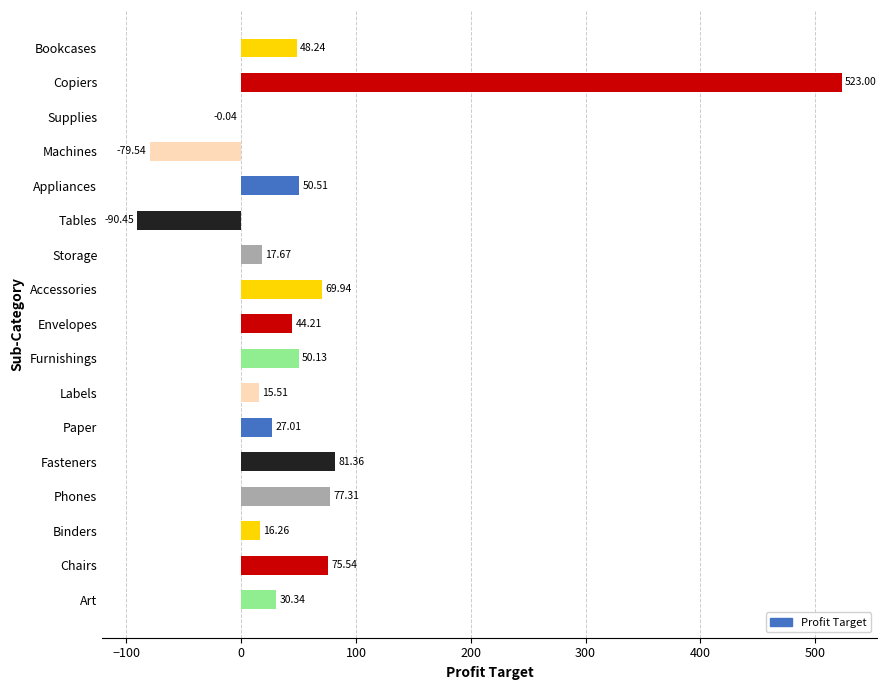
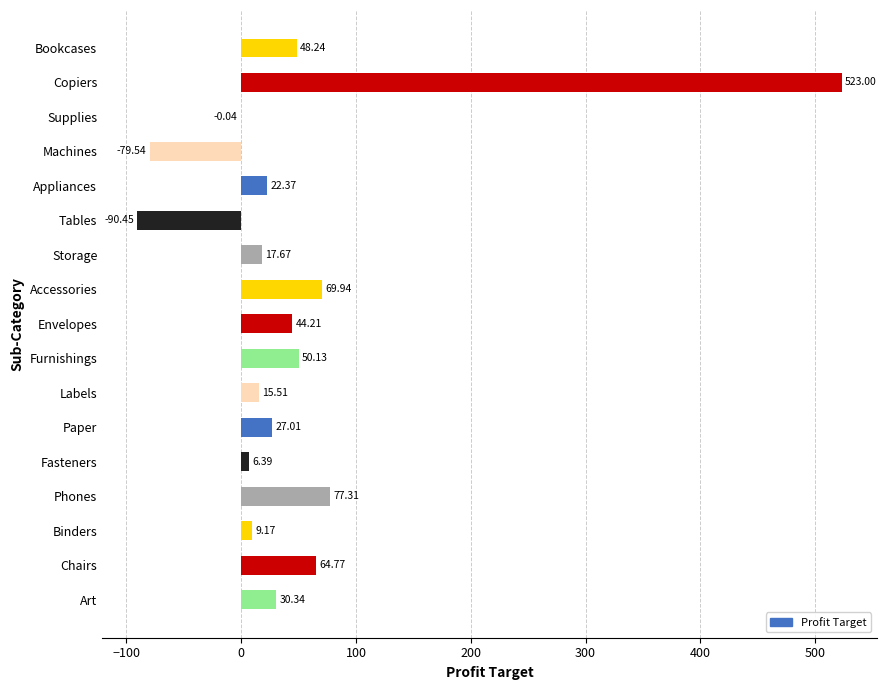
Appliances: 50.51 -> 22.37
Fasteners: 81.36 -> 6.39
Binders: 16.26 -> 9.17
Chairs: 75.54 -> 64.77
